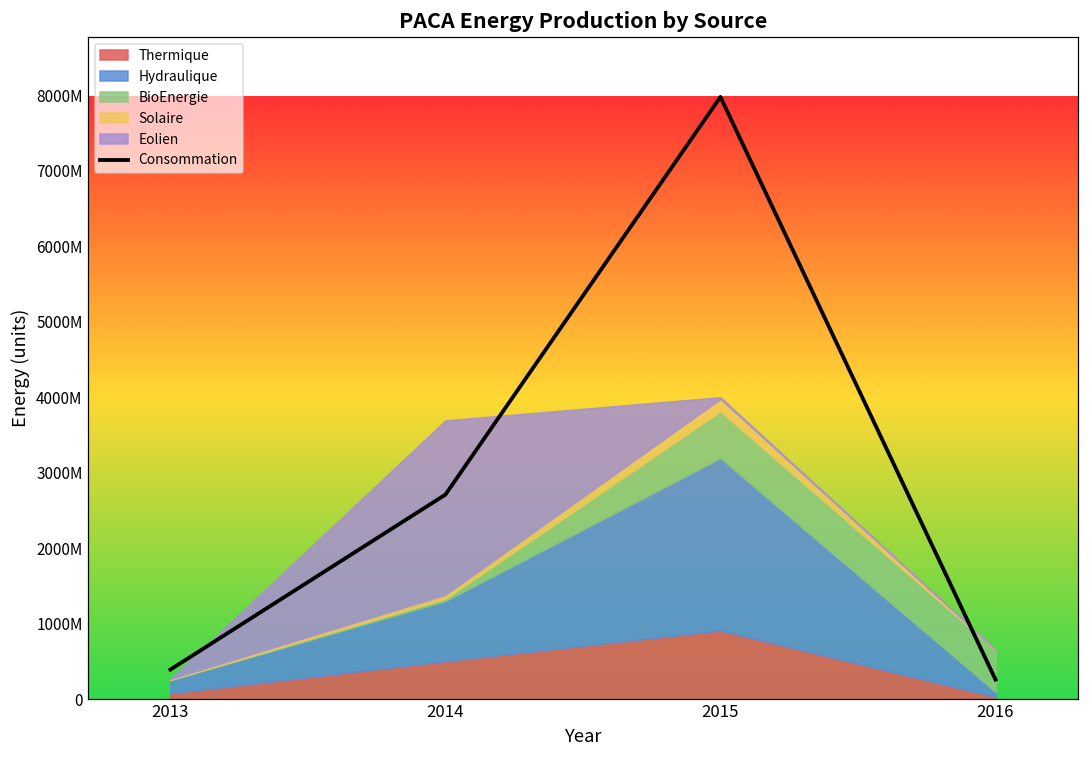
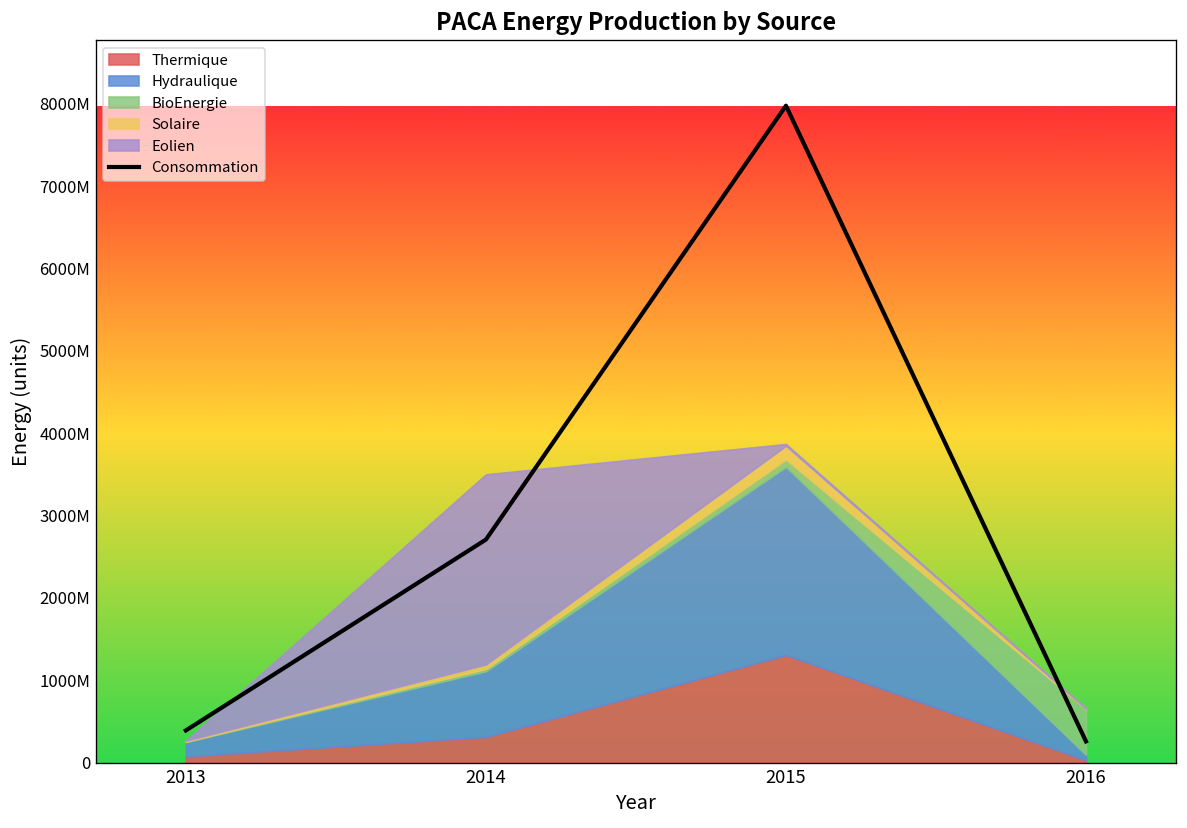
Thermique, 2014: 500000000 -> 300000000
Thermique, 2015: 900000000 -> 1300000000
BioEnergie, 2015: 600000000 -> 100000000
